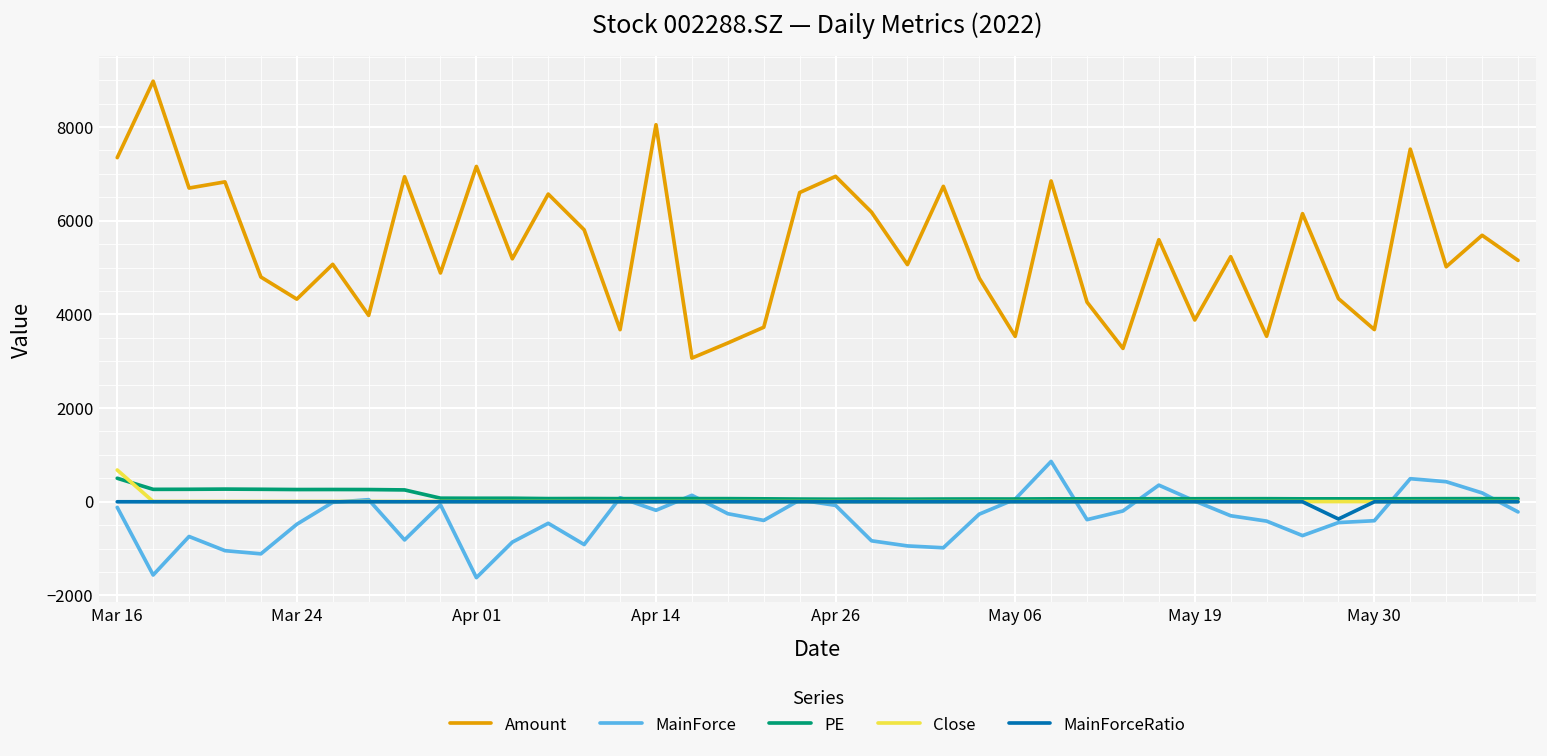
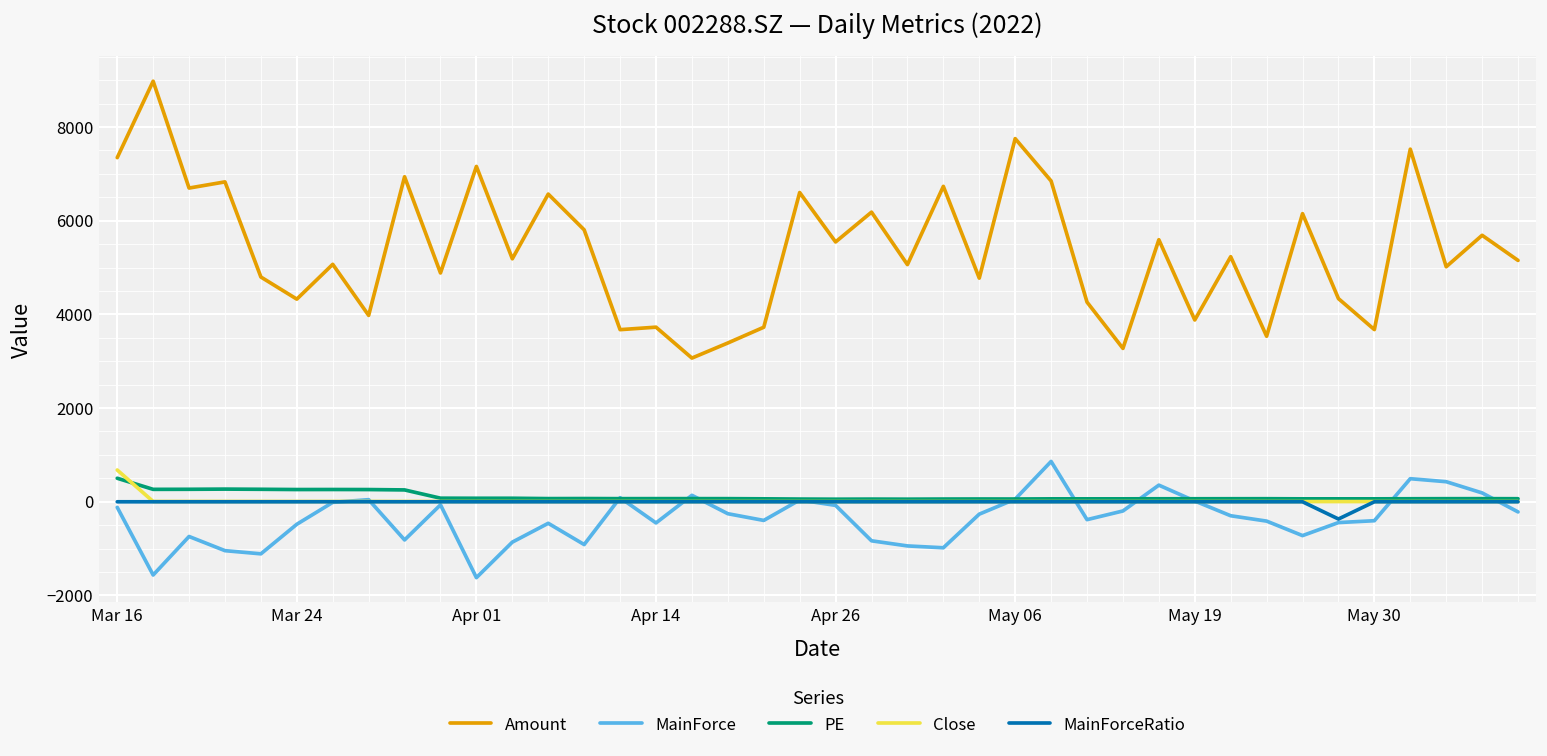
Amount, Apr 14: 8000 -> 3700
MainForce, Apr 14: -200 -> -500
Amount, Apr 26: 6900 -> 5500
Amount, May 06: 3500 -> 7800
